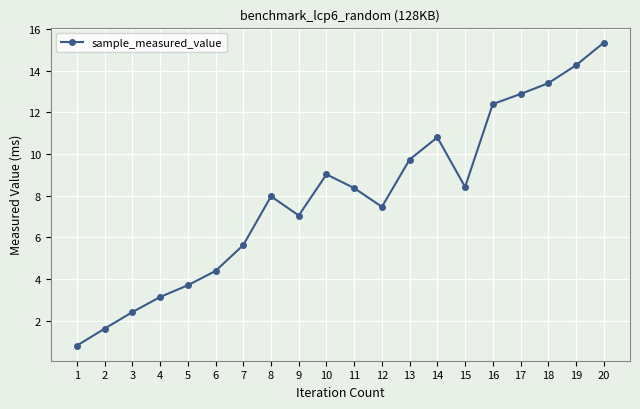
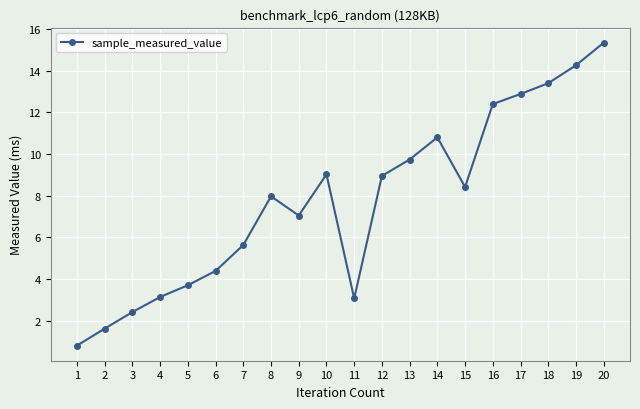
11: 8.4 -> 3.1
12: 7.5 -> 8.9
